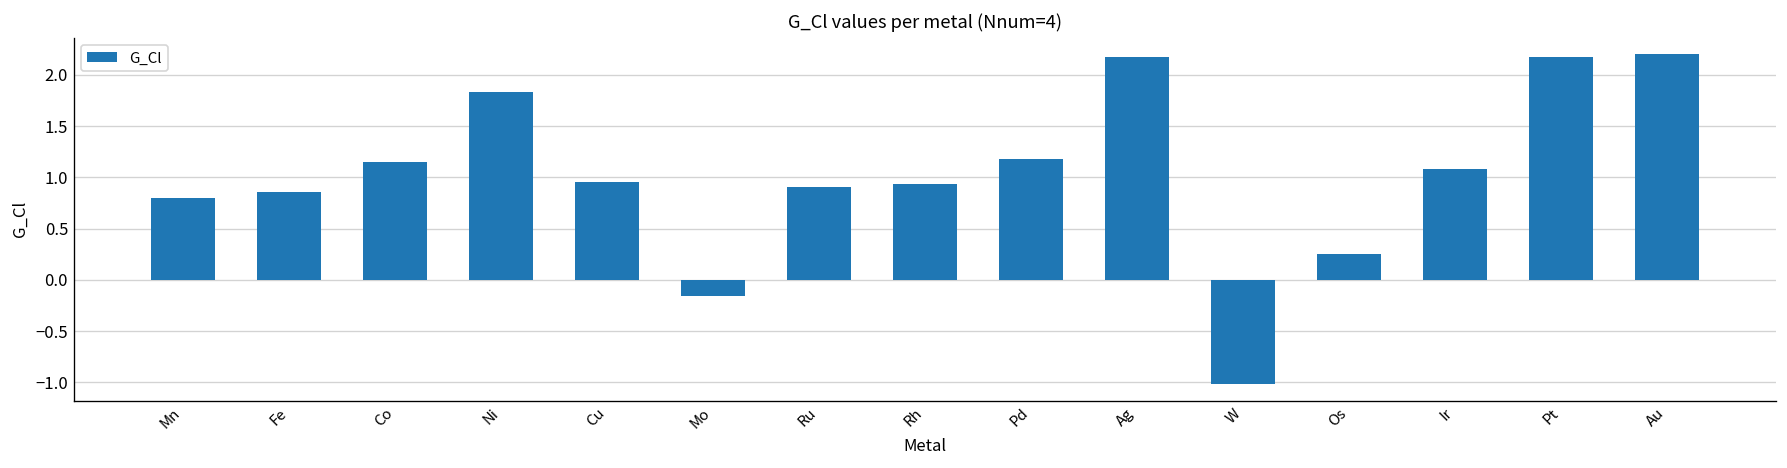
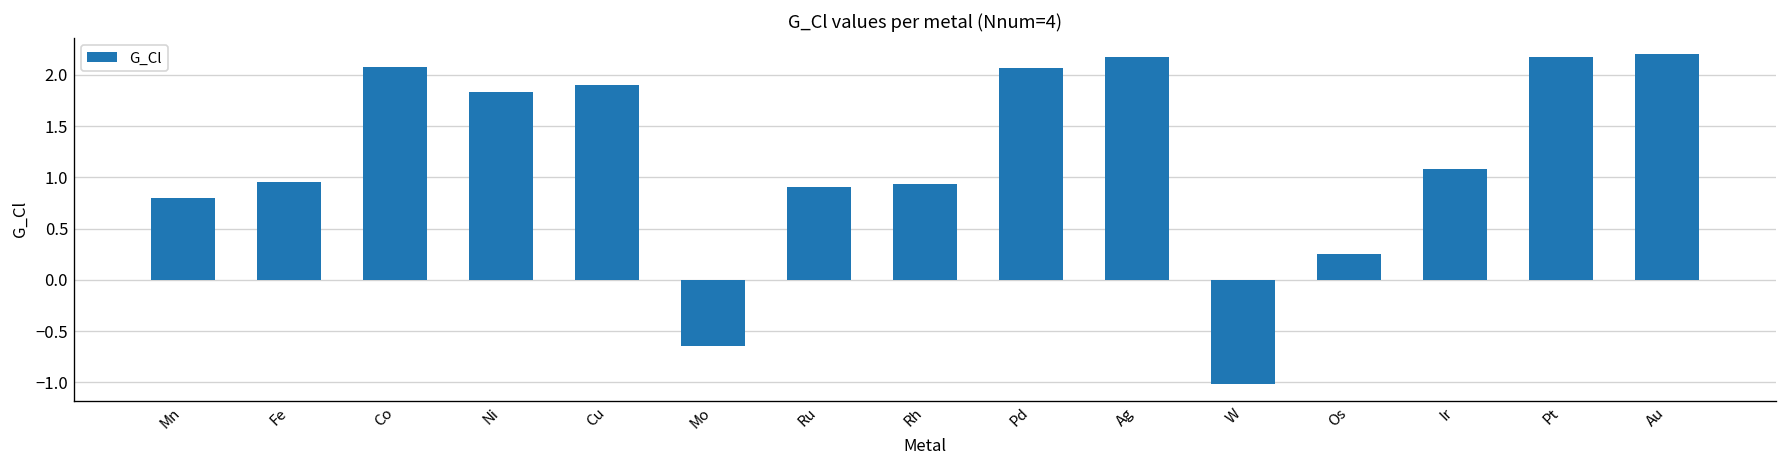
Fe: 0.9 -> 1.0
Co: 1.2 -> 2.1
Cu: 1.0 -> 1.9
Mo: -0.2 -> -0.6
Pd: 1.2 -> 2.1
